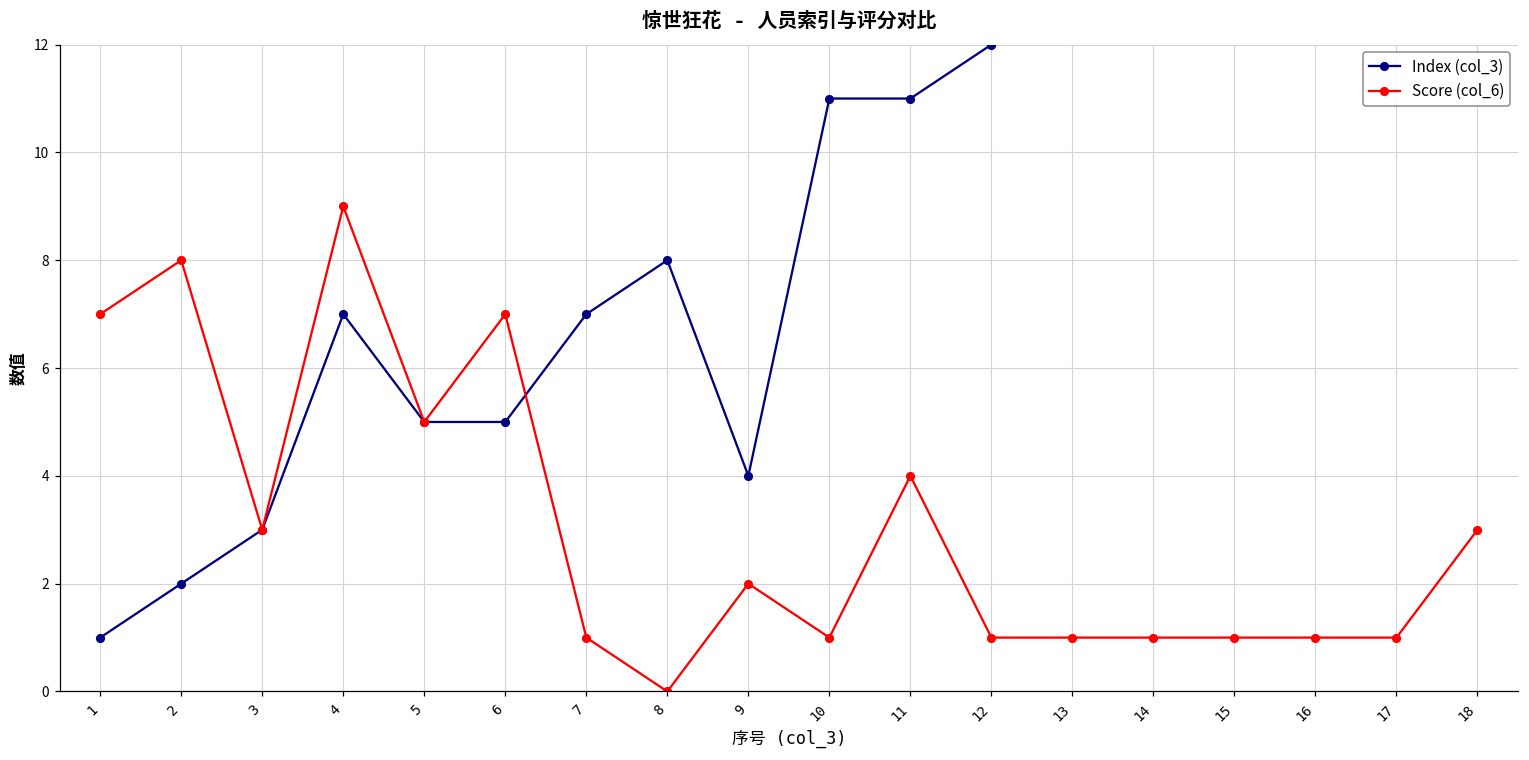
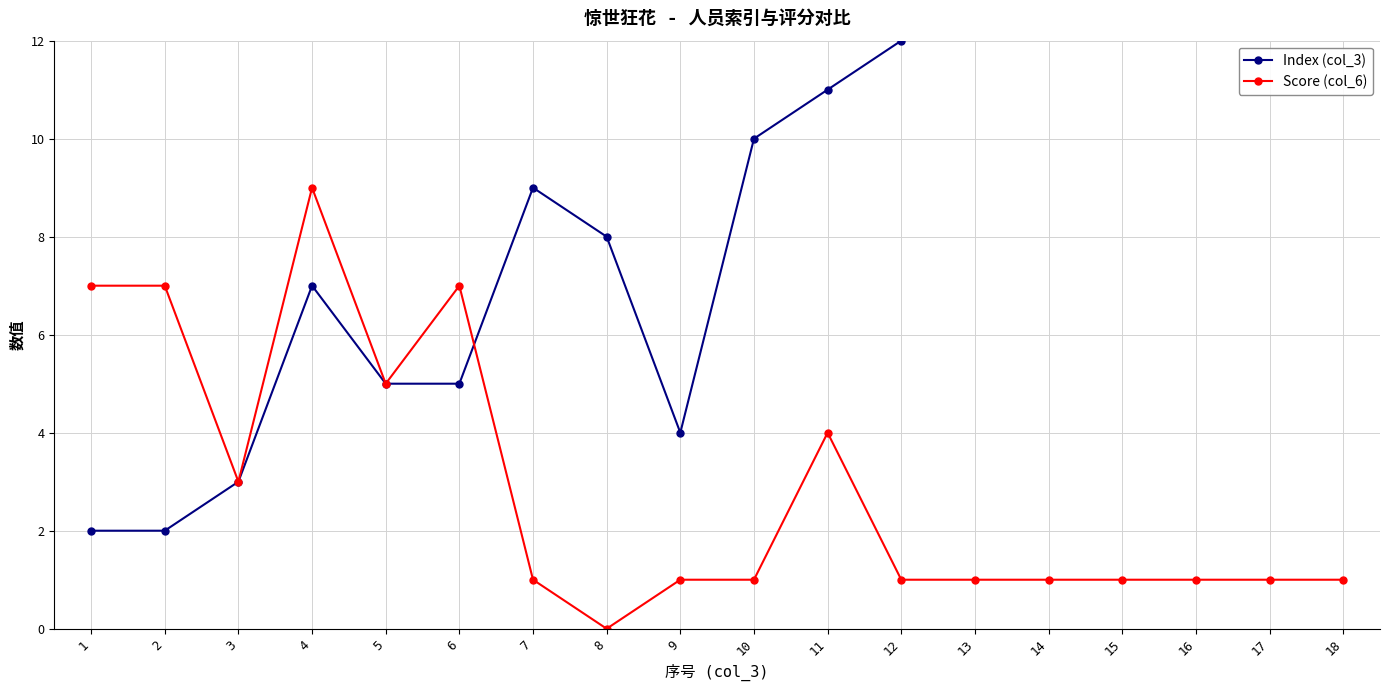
Index (col_3), 1: 1 -> 2
Score (col_6), 2: 8 -> 7
Index (col_3), 7: 7 -> 9
Score (col_6), 9: 2 -> 1
Index (col_3), 10: 11 -> 10
Score (col_6), 18: 3 -> 1
